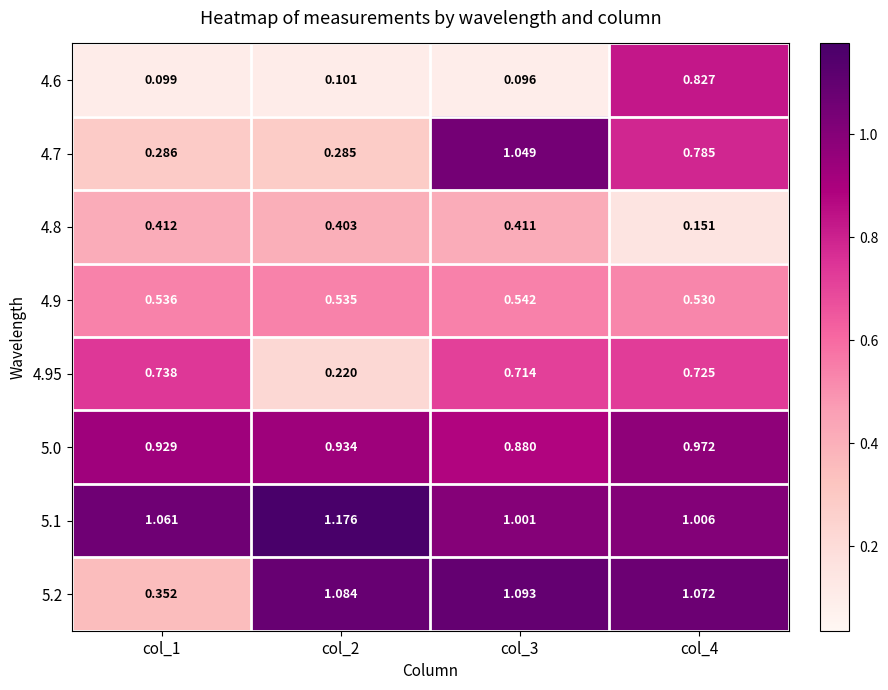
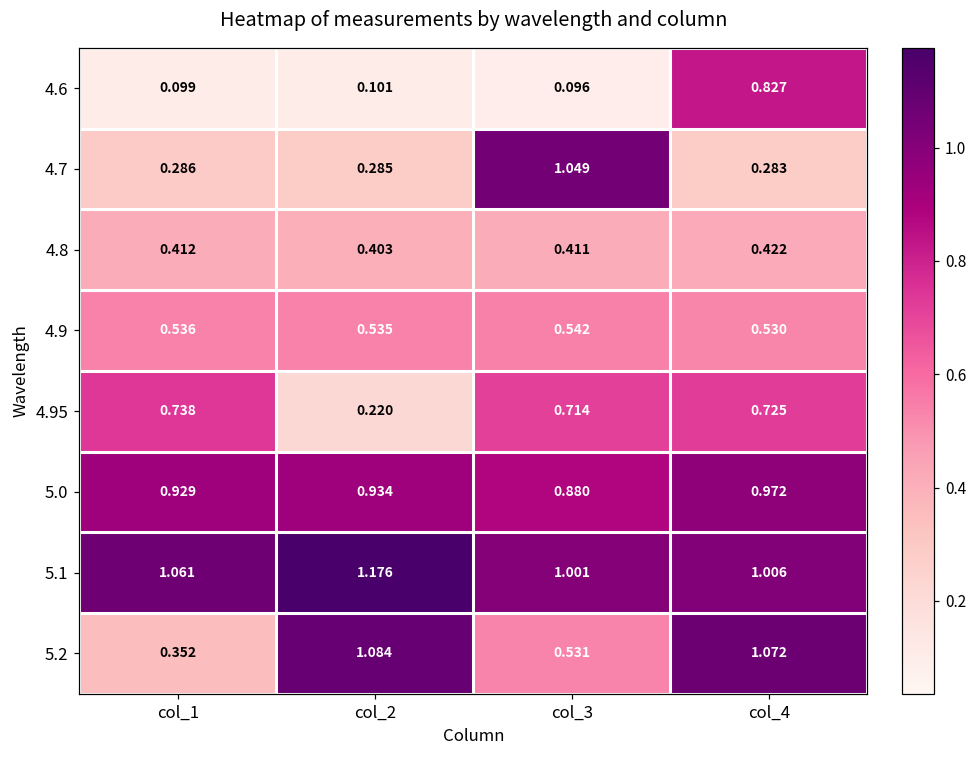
4.7, col_4: 0.785 -> 0.283
4.8, col_4: 0.151 -> 0.422
5.2, col_3: 1.093 -> 0.531
